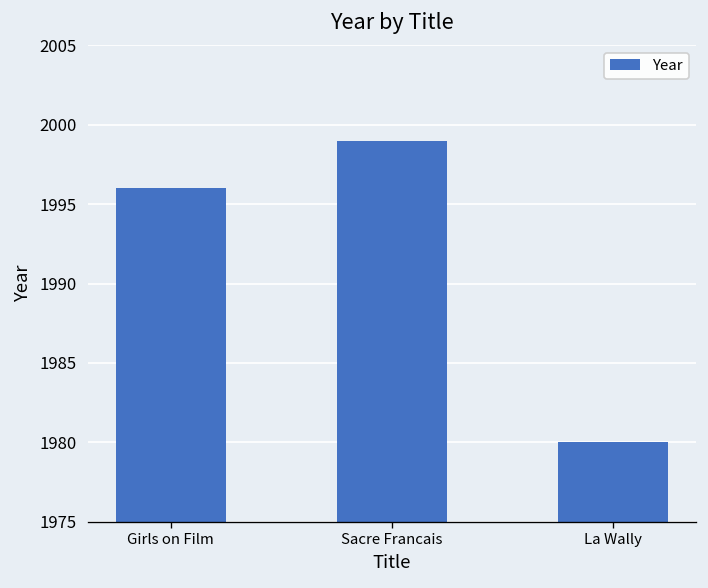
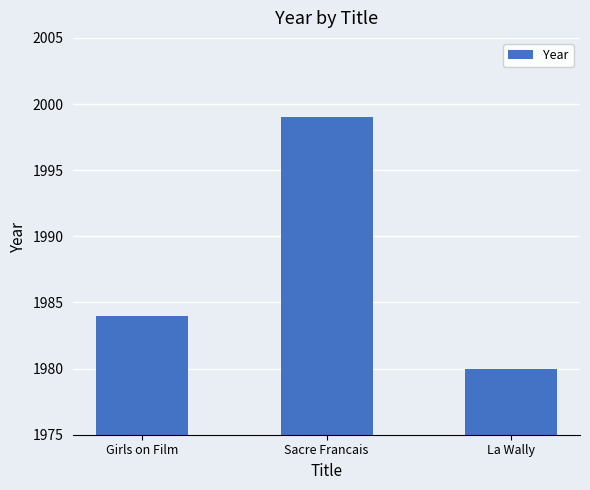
Girls on Film: 1996 -> 1984
